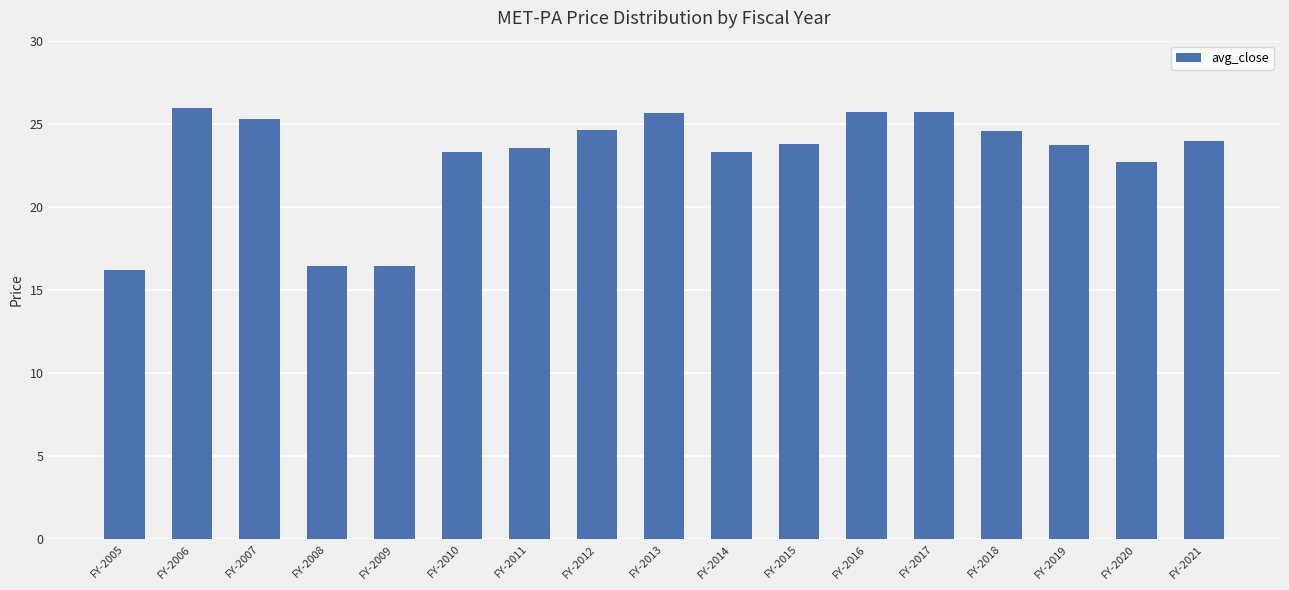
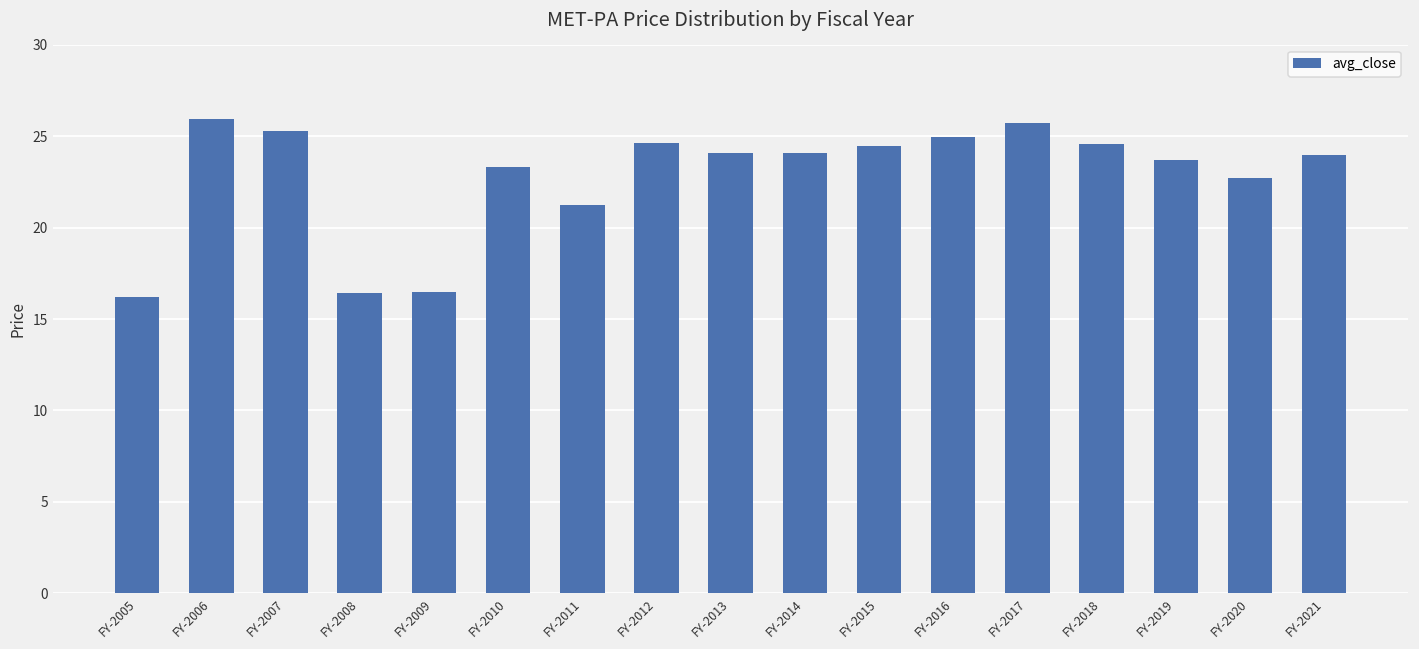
FY-2011: 23.5 -> 21.2
FY-2013: 25.6 -> 24.1
FY-2014: 23.3 -> 24.1
FY-2015: 23.8 -> 24.5
FY-2016: 25.7 -> 25.0
